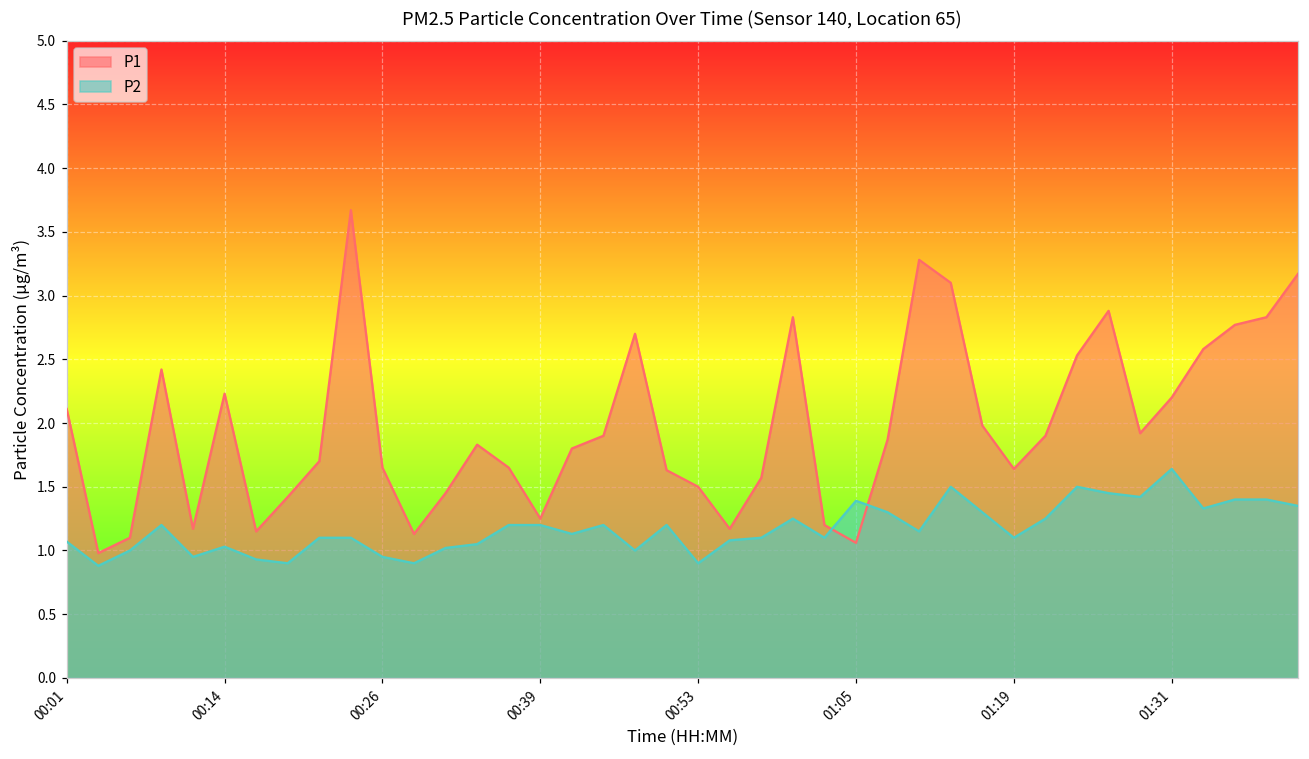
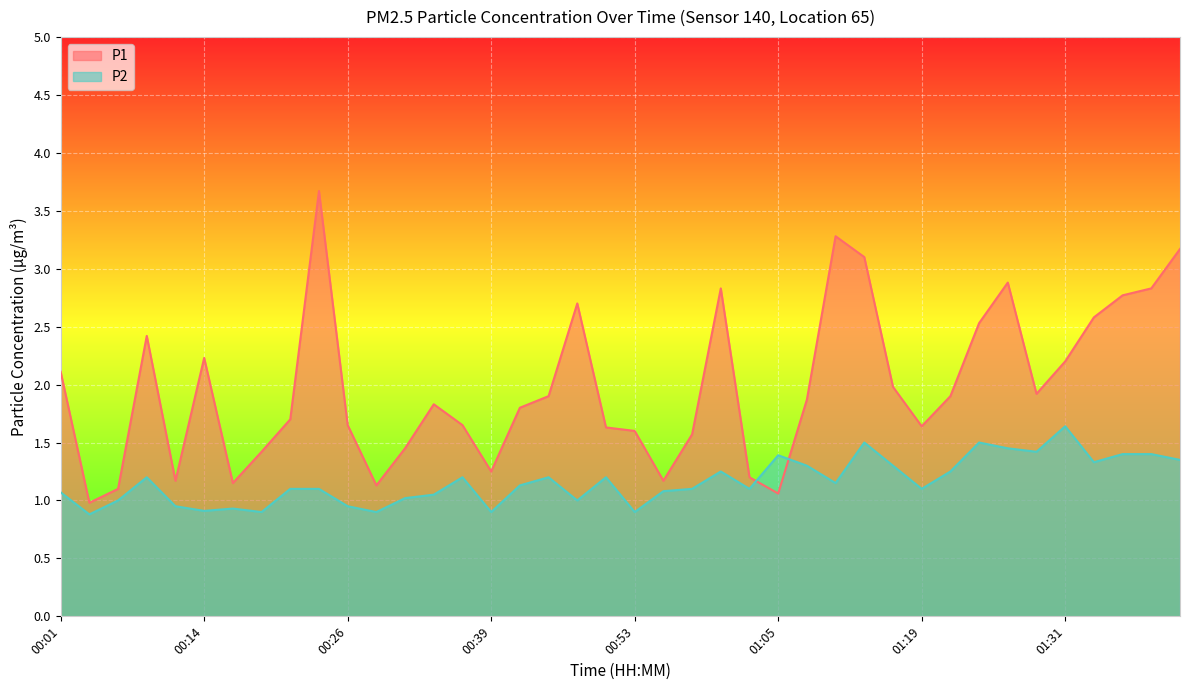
P2, 00:14: 1.03 -> 0.91
P2, 00:39: 1.2 -> 0.9
P1, 00:53: 1.5 -> 1.6
